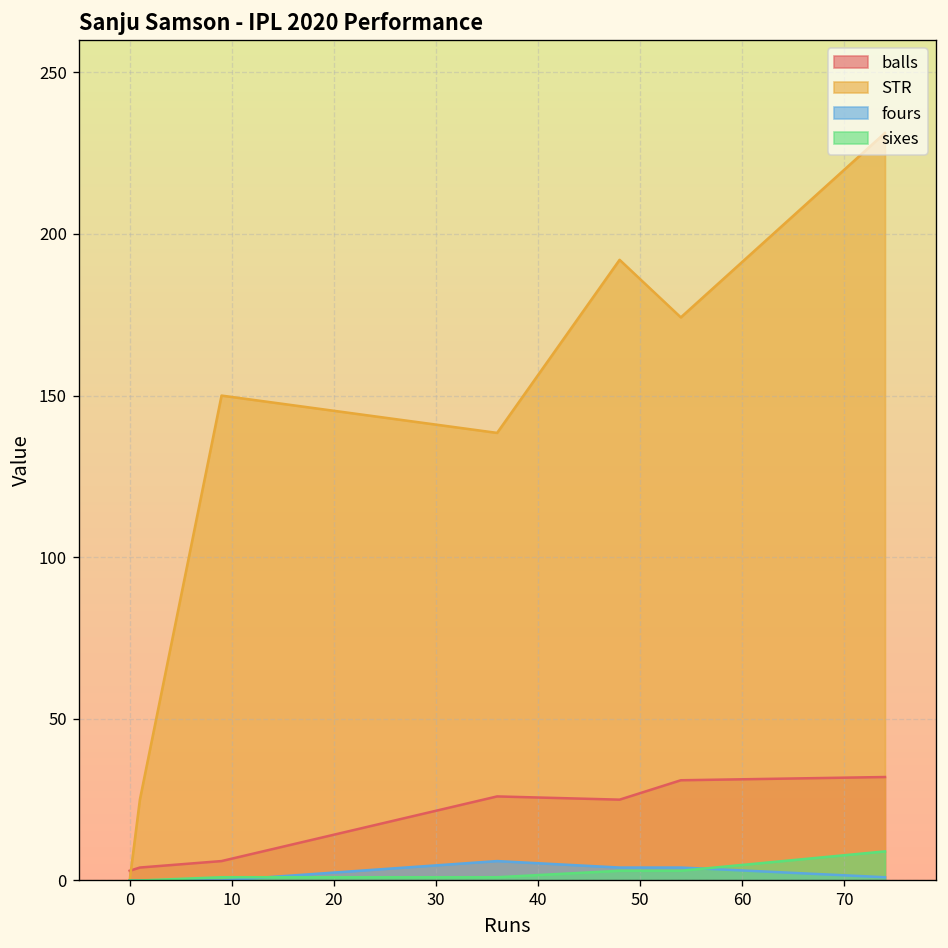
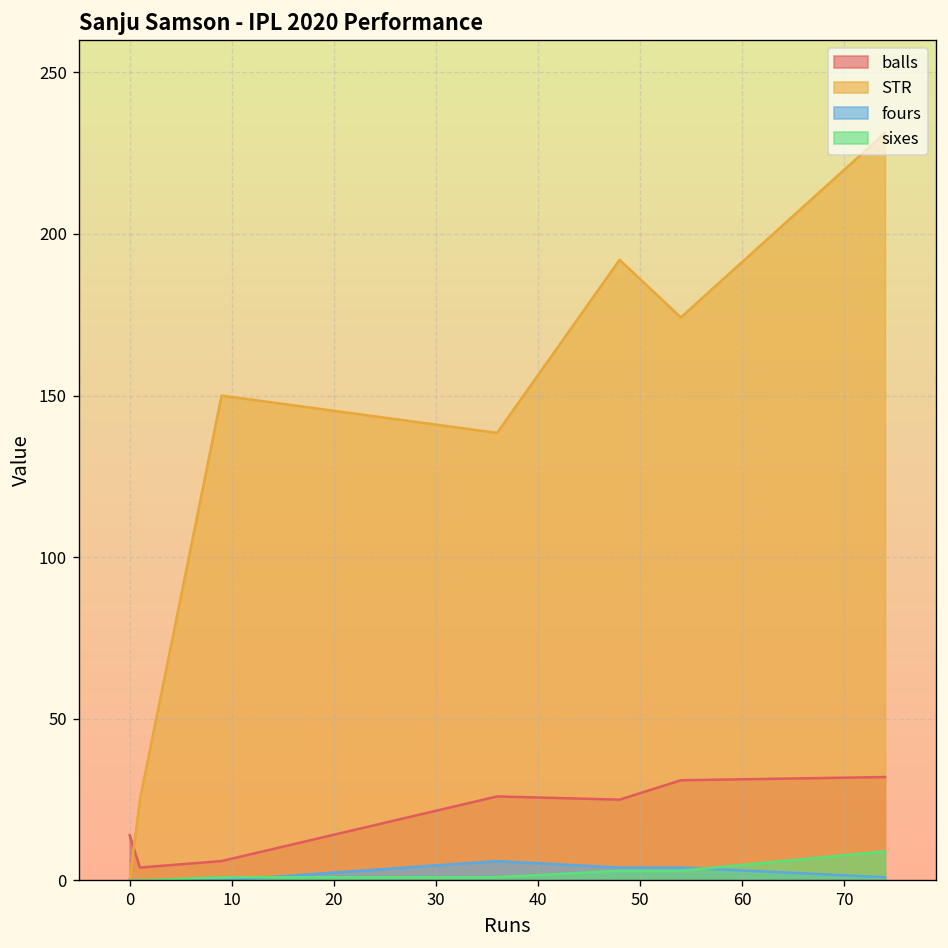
balls, 0: 3 -> 14
